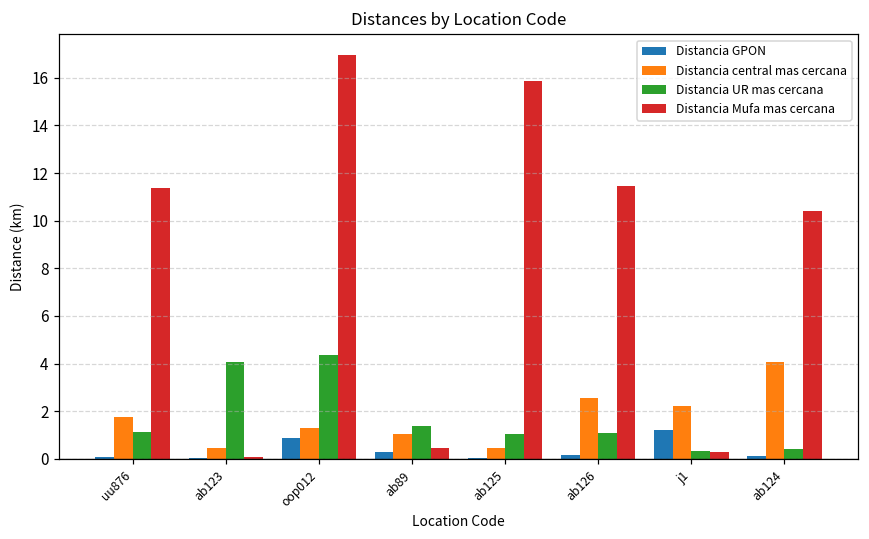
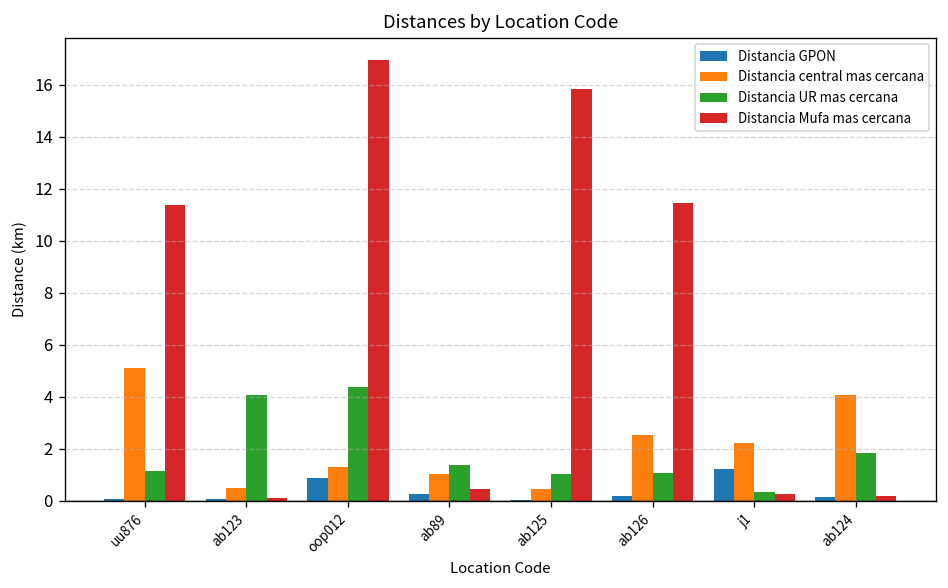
Distancia central mas cercana, uu876: 1.8 -> 5.1
Distancia UR mas cercana, ab124: 0.4 -> 1.8
Distancia Mufa mas cercana, ab124: 10.4 -> 0.2
